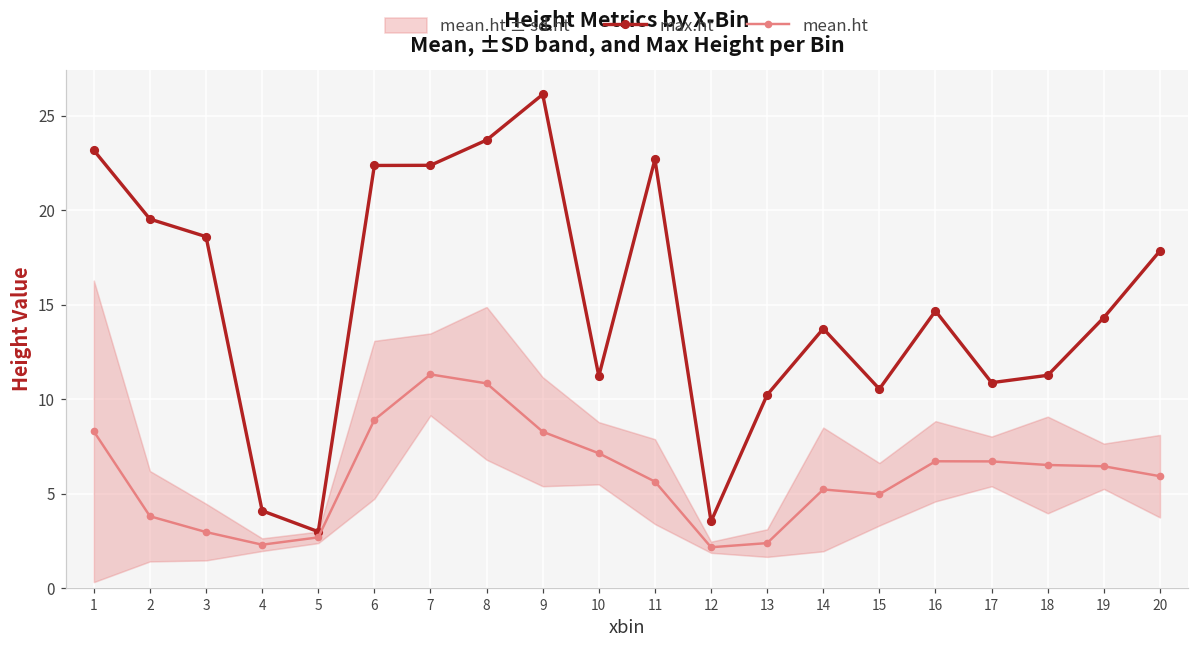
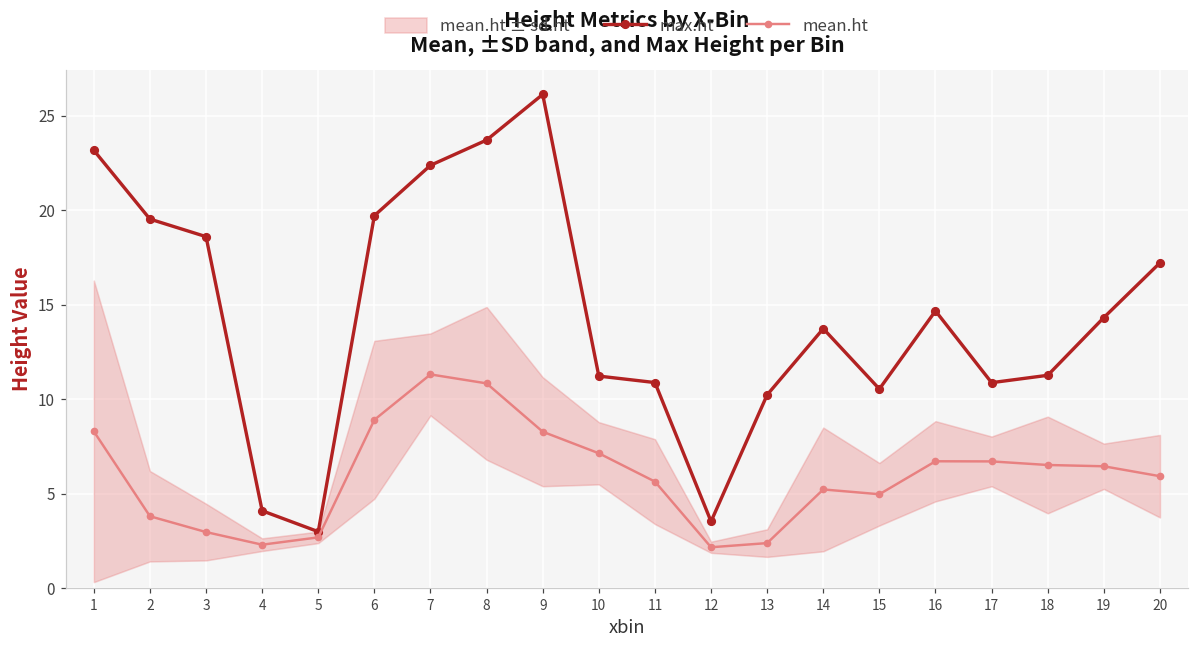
max.ht, 6: 22.4 -> 19.7
max.ht, 11: 22.7 -> 10.9
max.ht, 20: 17.8 -> 17.2
